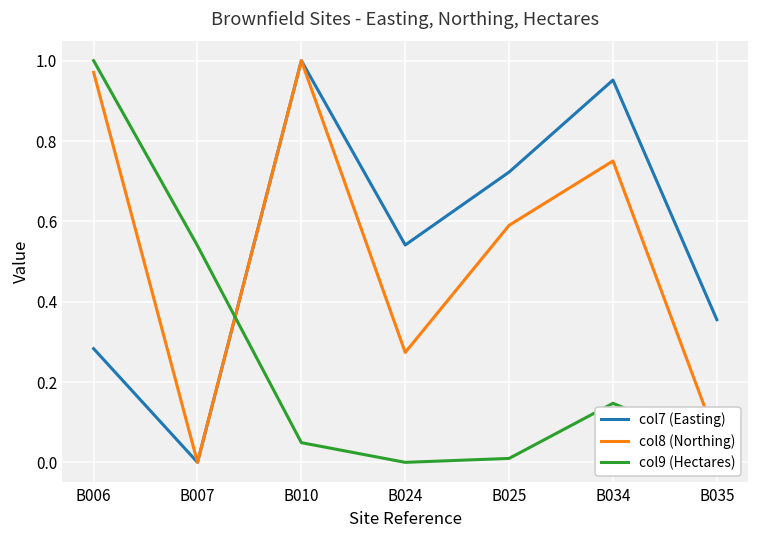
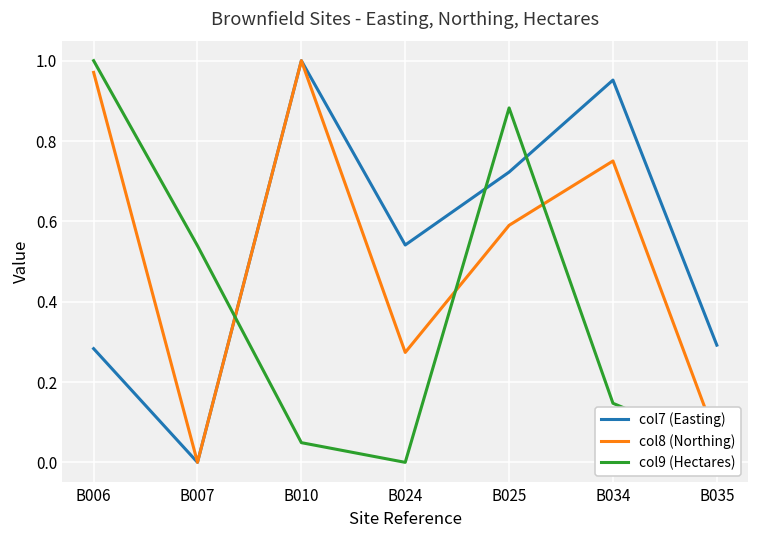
col9 (Hectares), B025: 0.01 -> 0.88
col7 (Easting), B035: 0.36 -> 0.29
